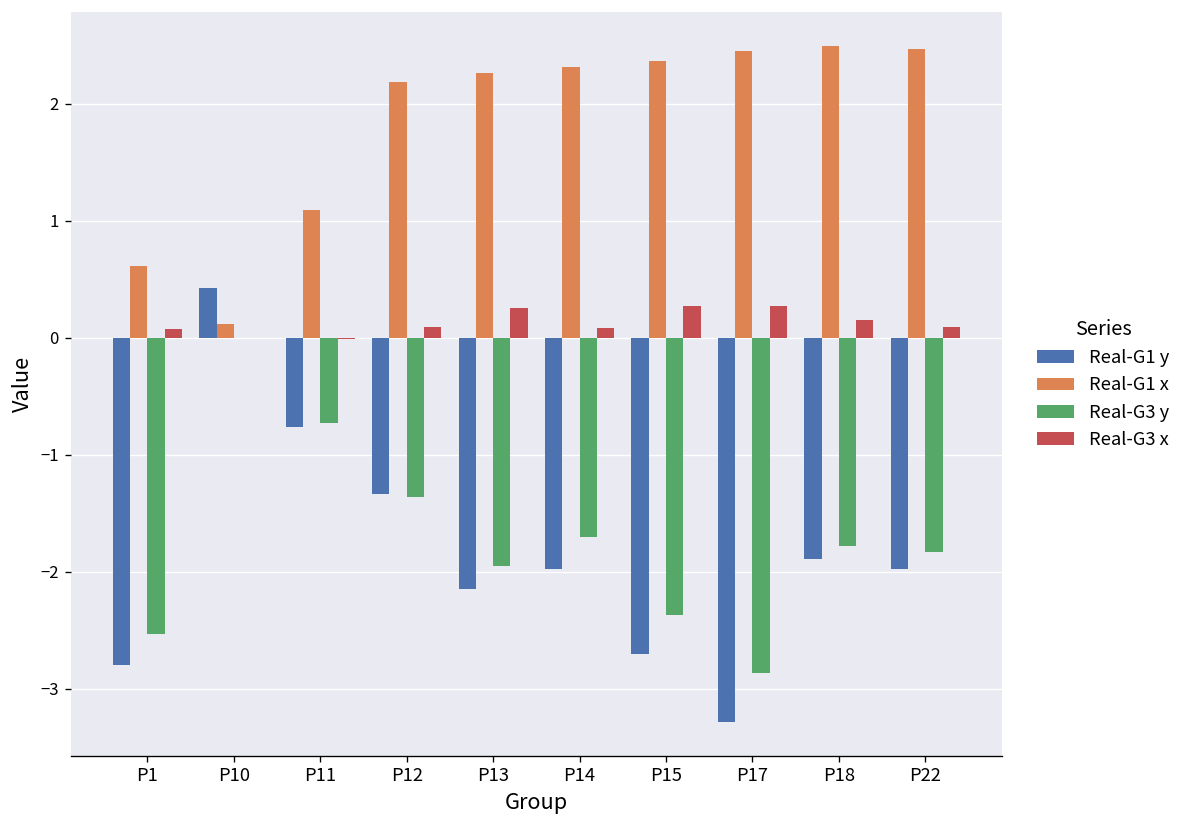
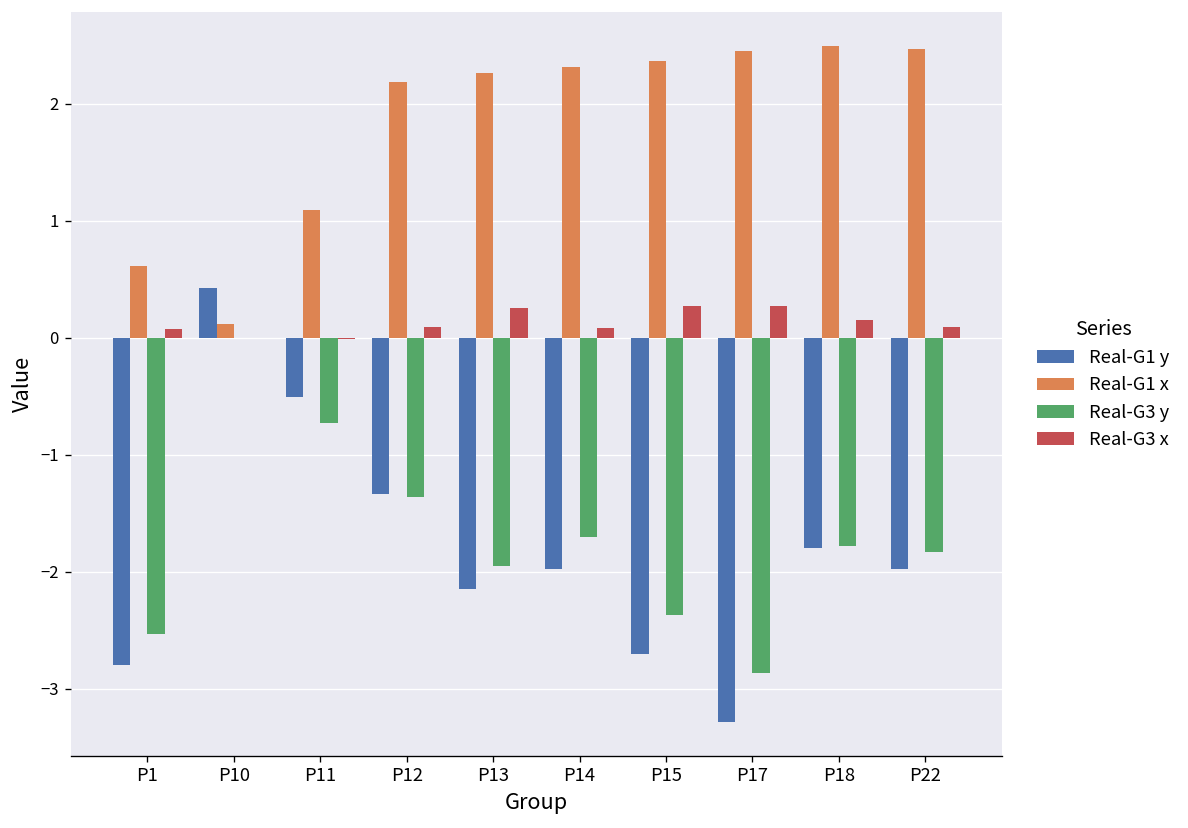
Real-G1 y, P11: -0.8 -> -0.5
Real-G1 y, P18: -1.9 -> -1.8
